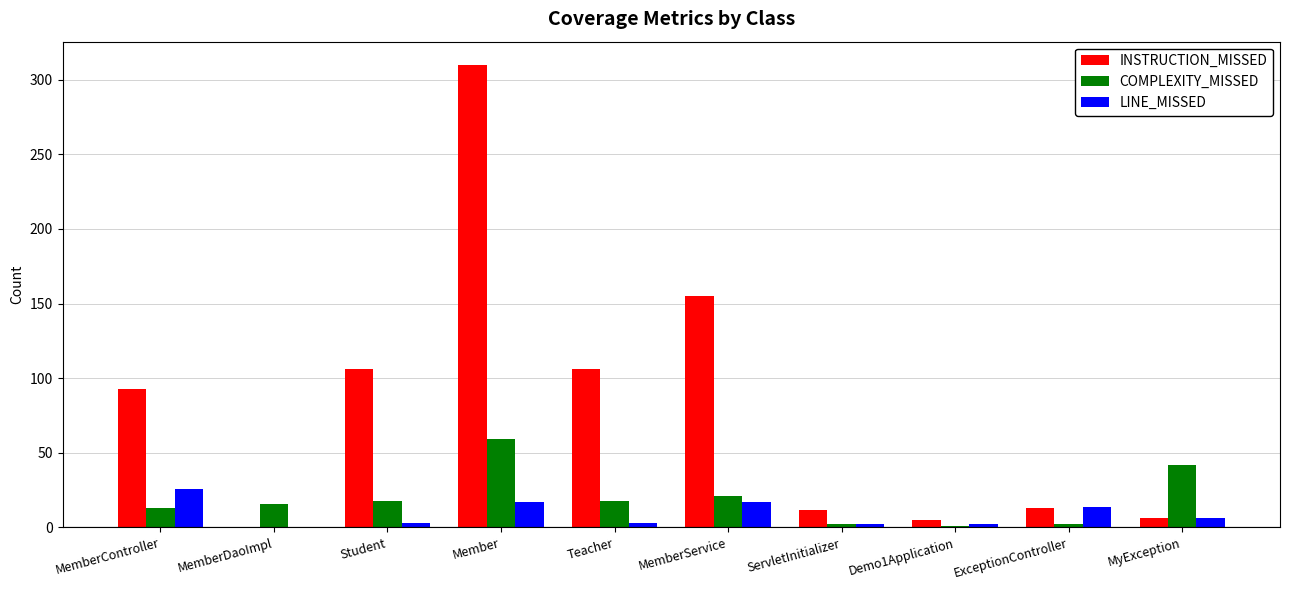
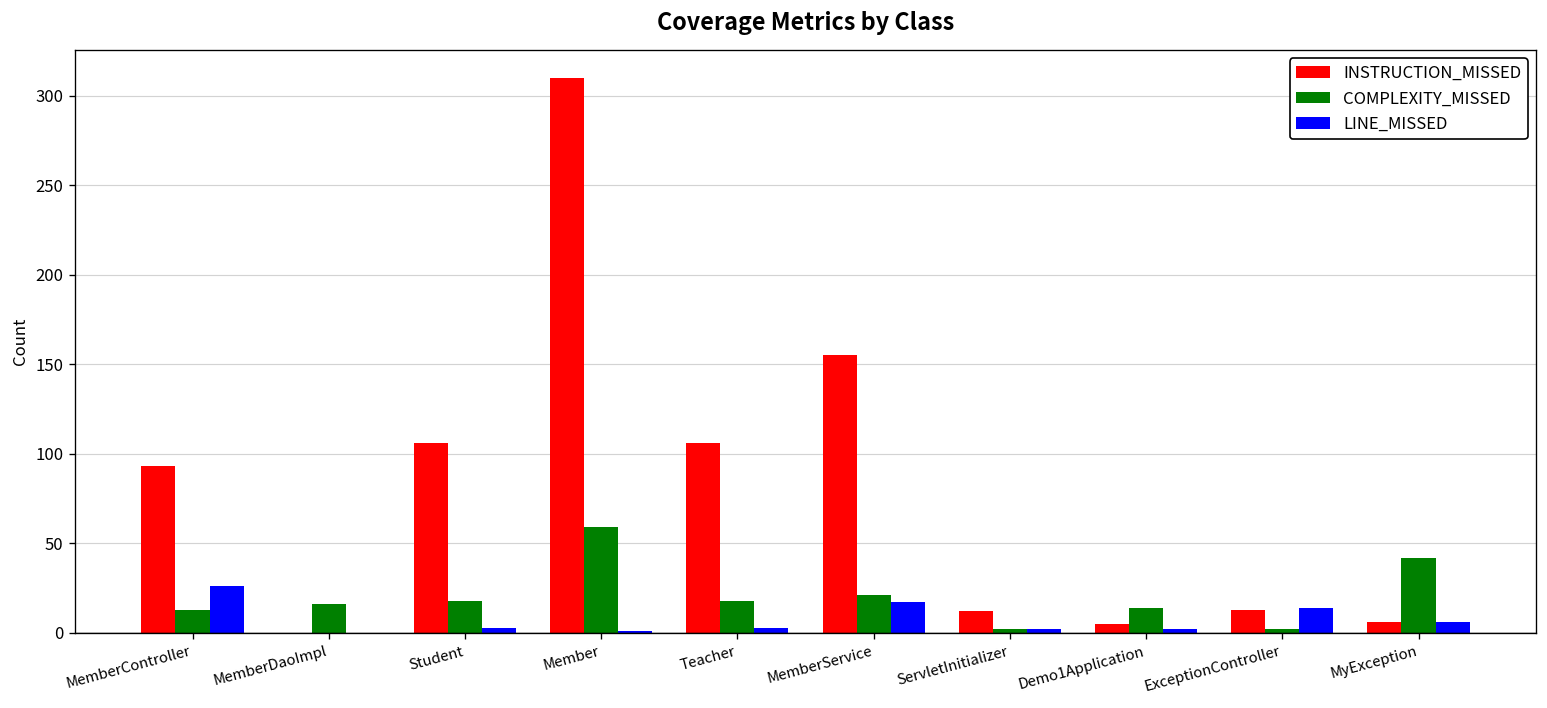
LINE_MISSED, Member: 17 -> 1
COMPLEXITY_MISSED, Demo1Application: 1 -> 14
